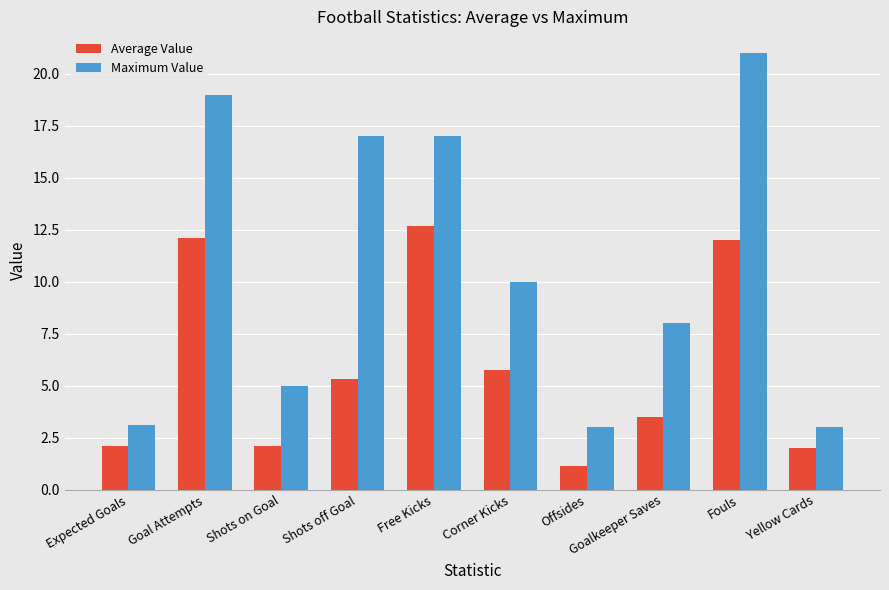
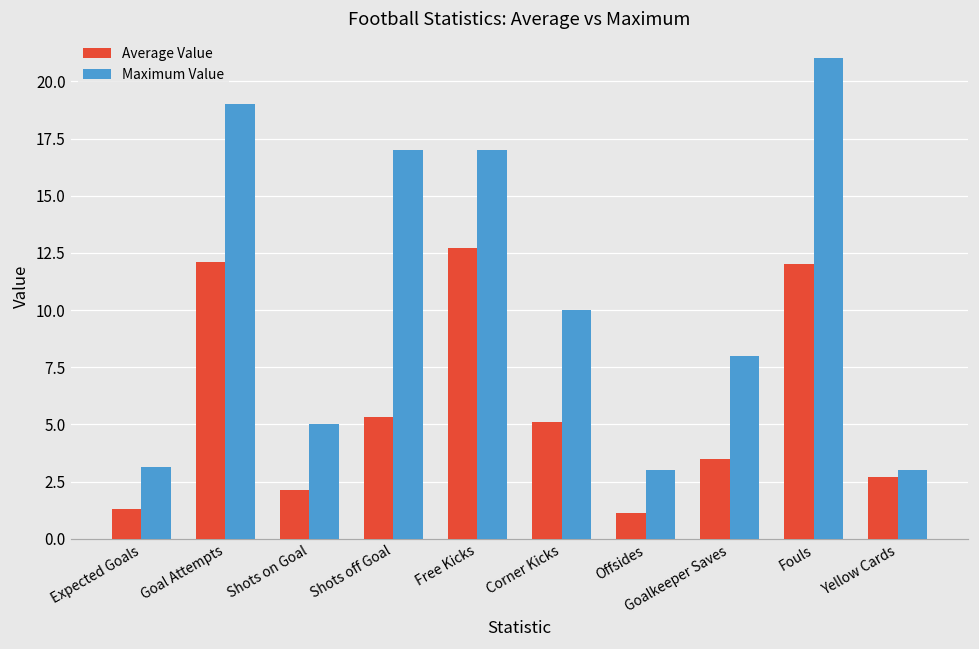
Average Value, Expected Goals: 2.1 -> 1.3
Average Value, Corner Kicks: 5.8 -> 5.1
Average Value, Yellow Cards: 2.0 -> 2.7
